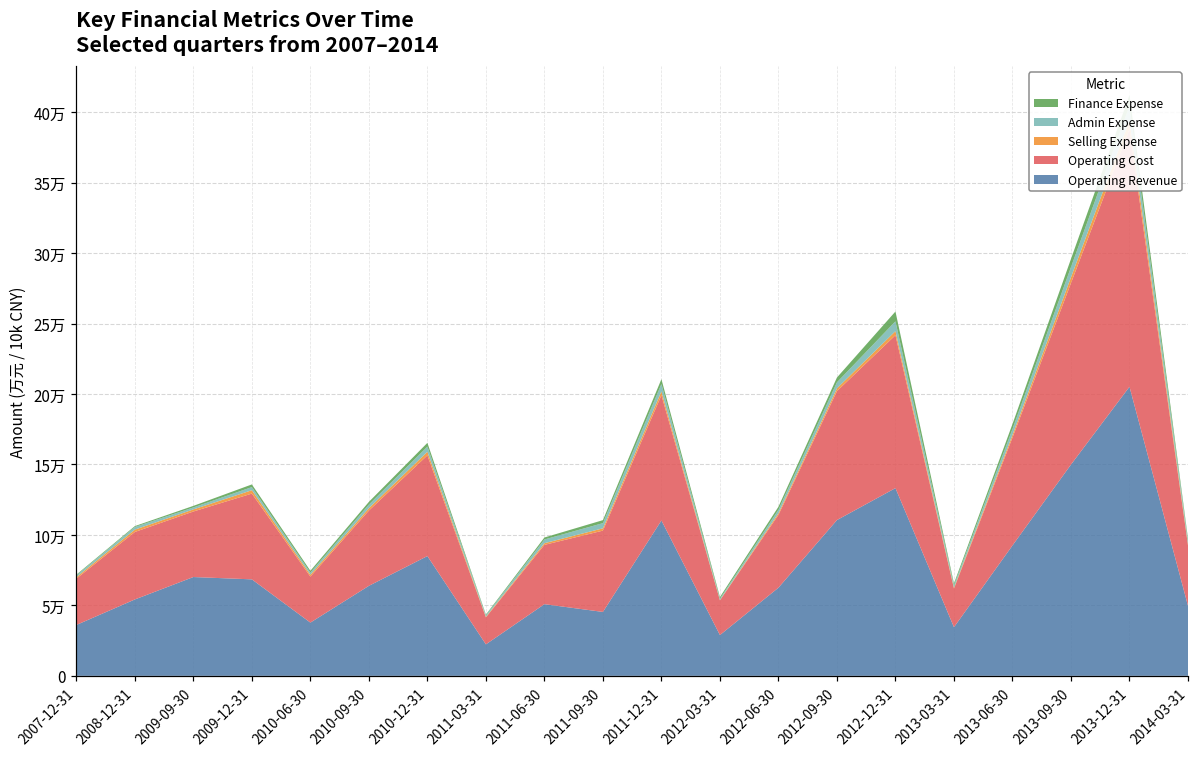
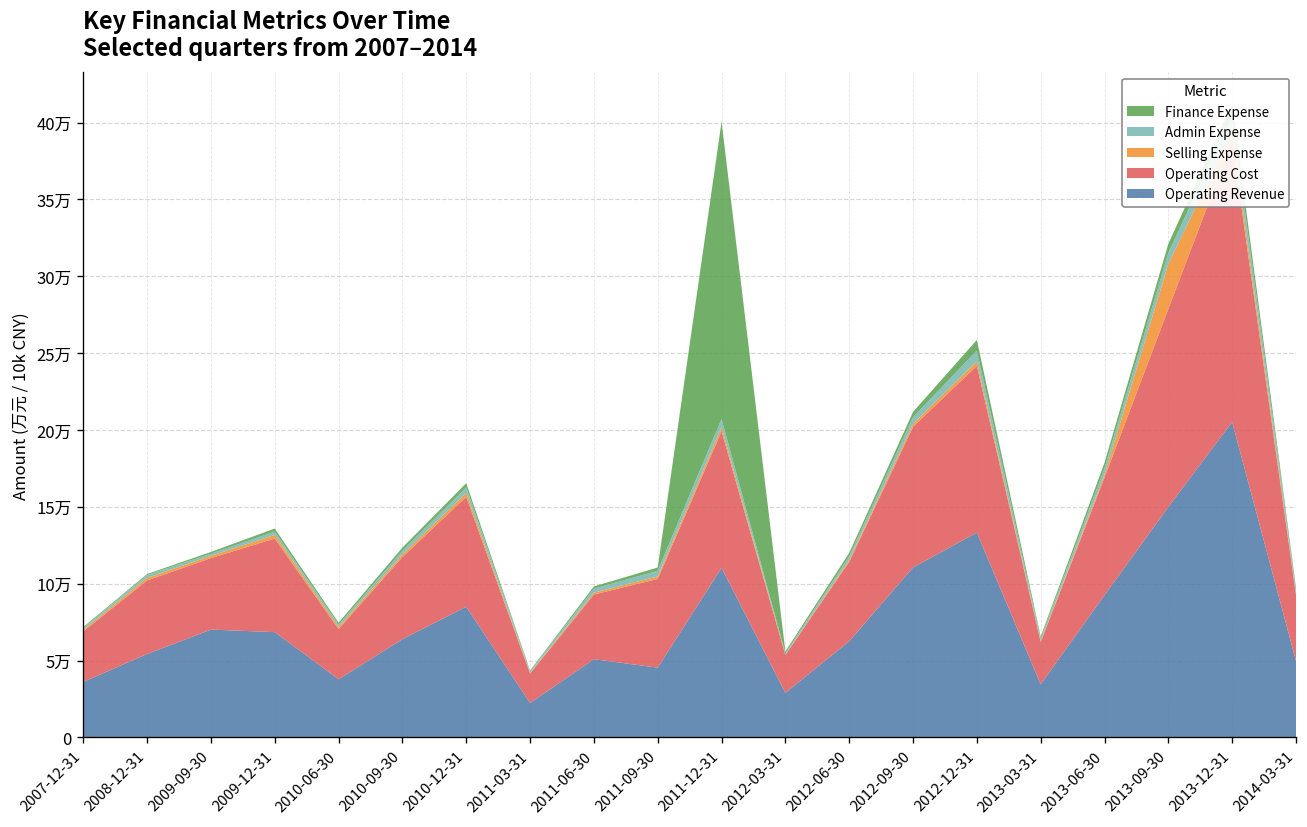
Finance Expense, 2011-12-31: 0.3万 -> 19.3万
Selling Expense, 2013-09-30: 0.4万 -> 2.9万
